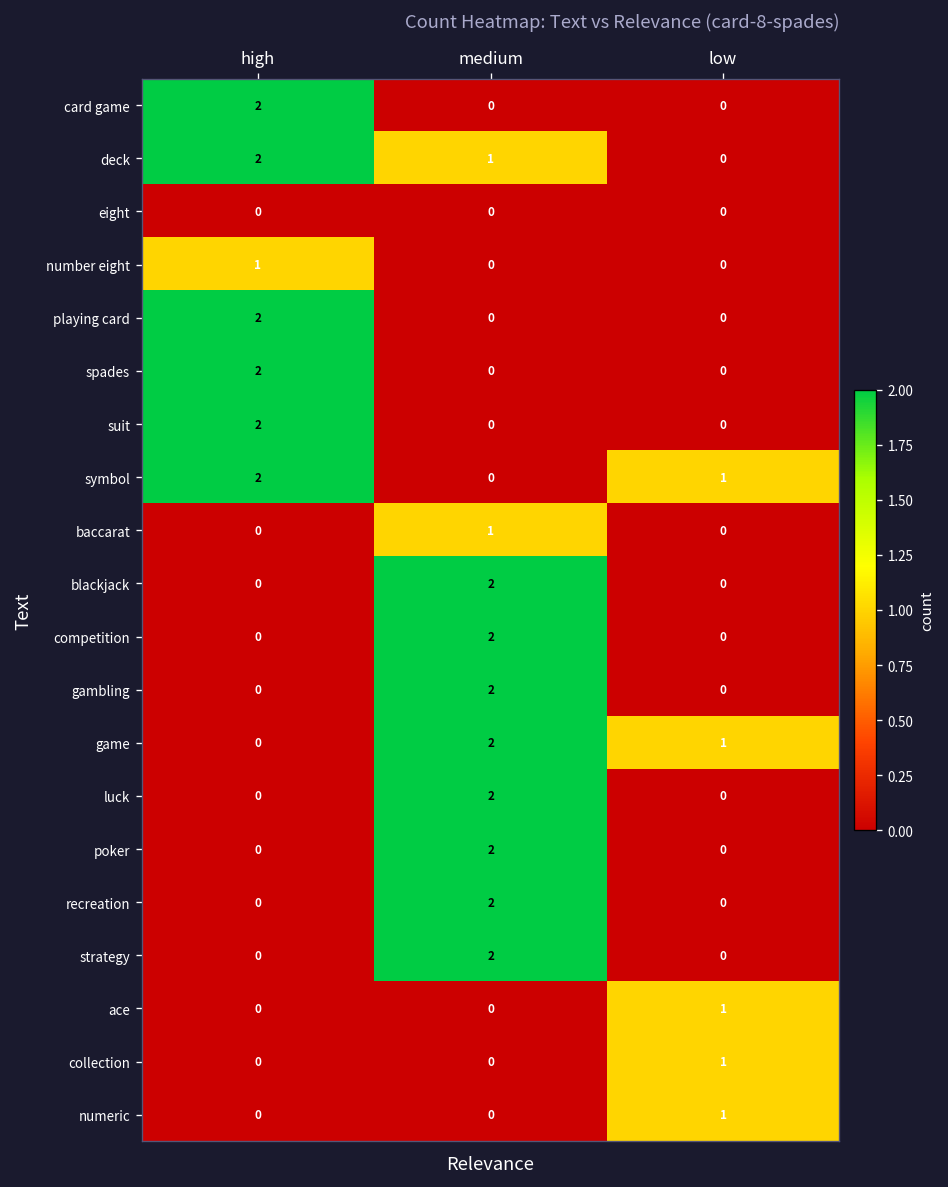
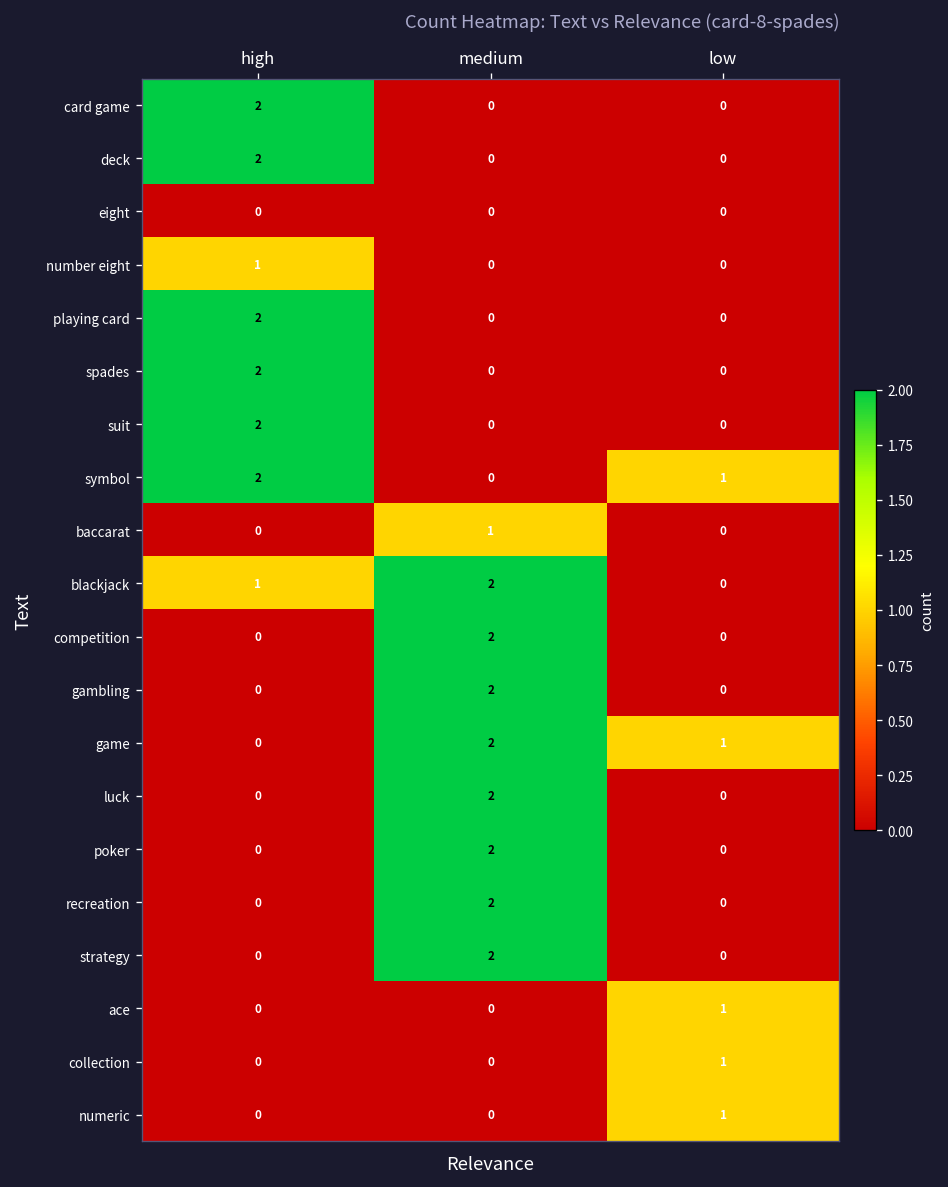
deck, medium: 1 -> 0
blackjack, high: 0 -> 1
